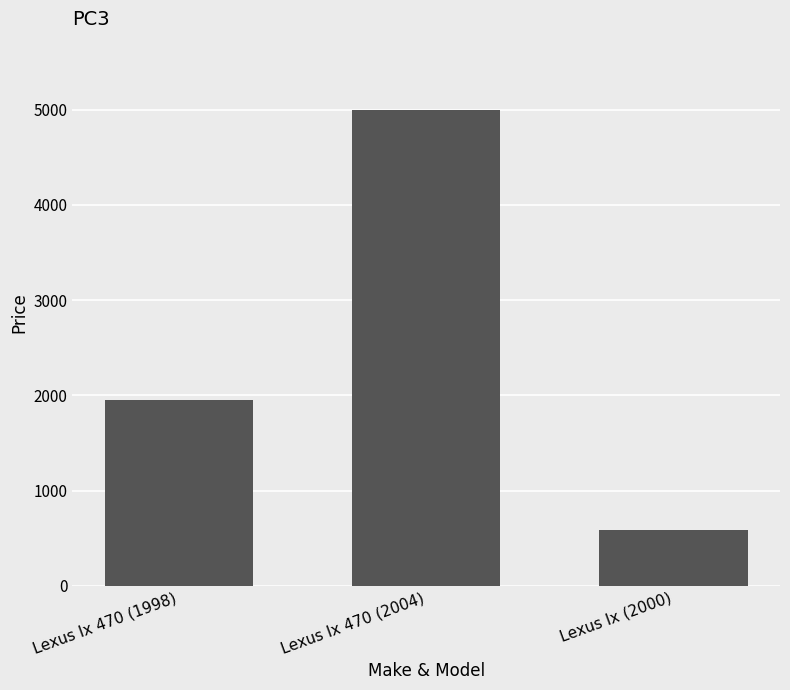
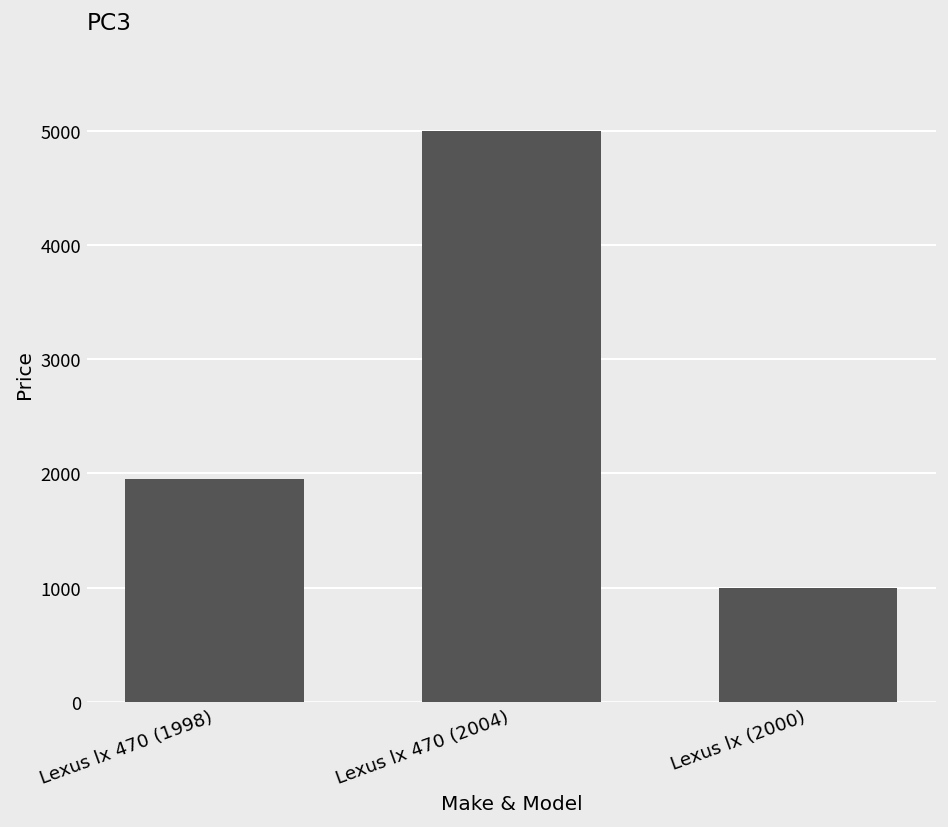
Lexus lx (2000): 600 -> 1000
